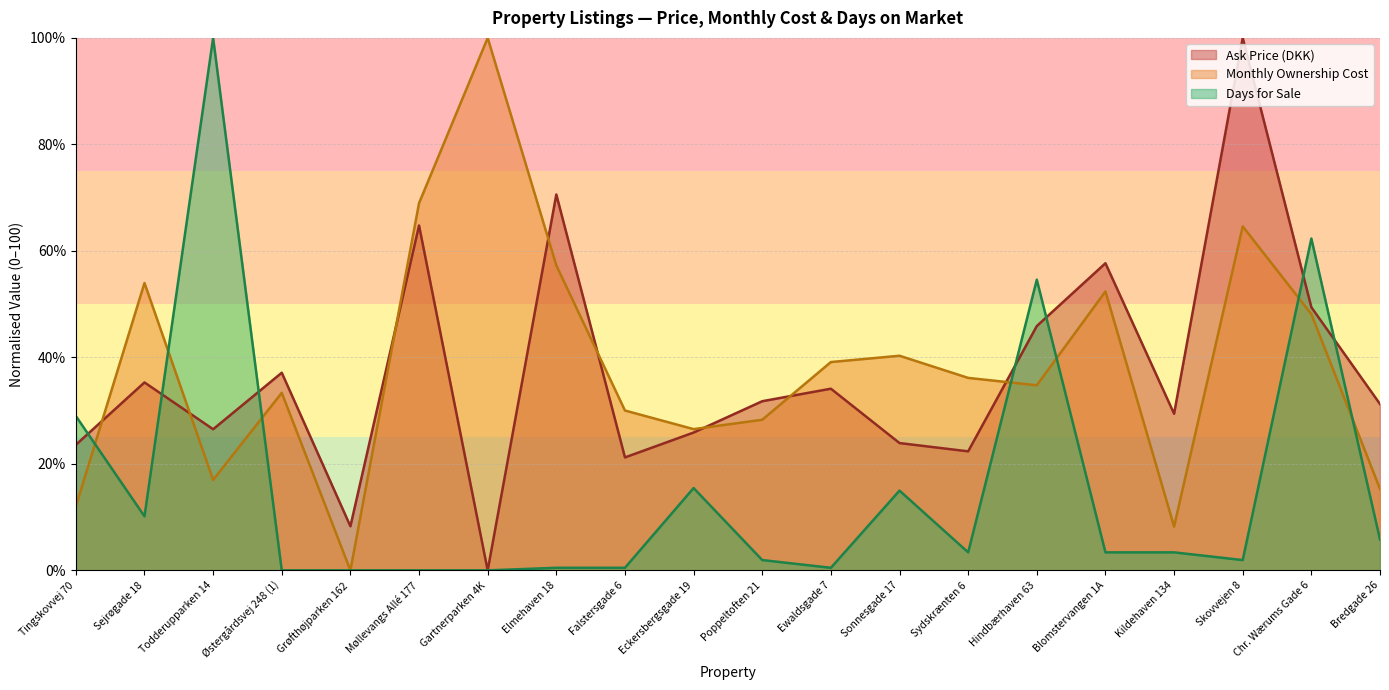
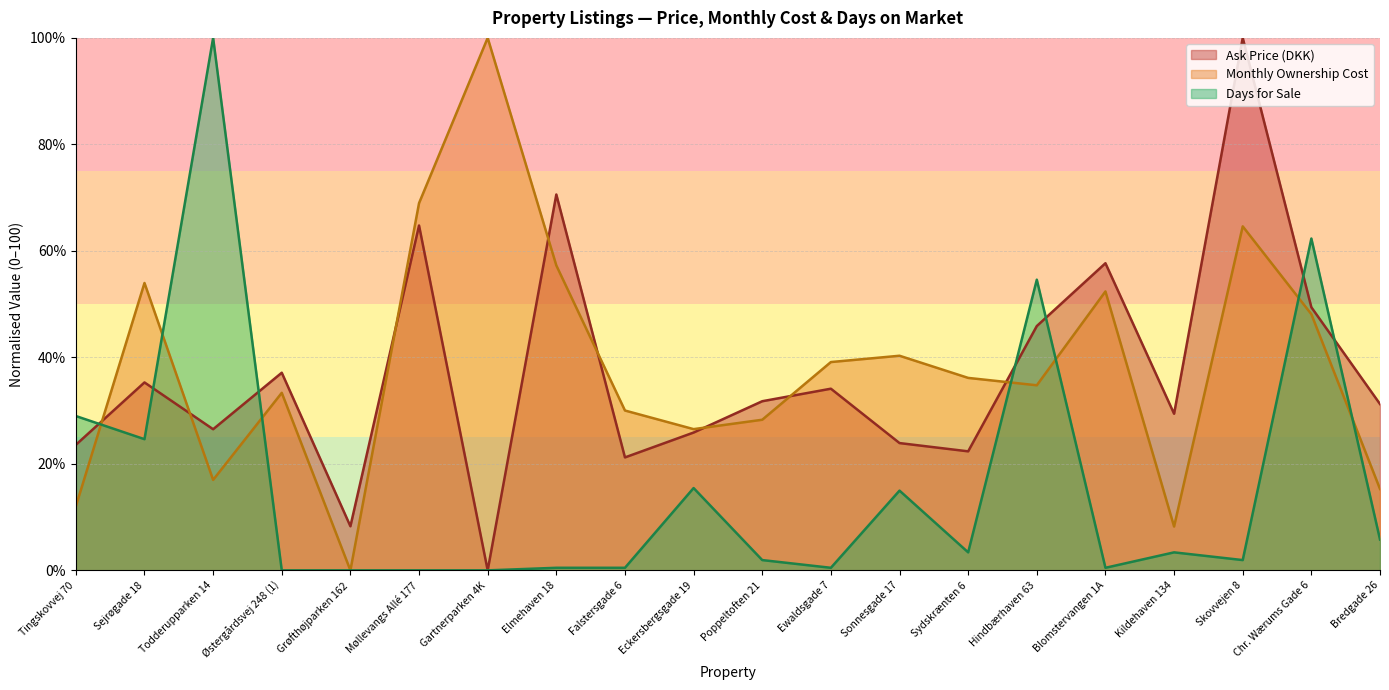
Days for Sale, Sejrøgade 18: 10% -> 25%
Days for Sale, Blomstervangen 1A: 3% -> 0%
